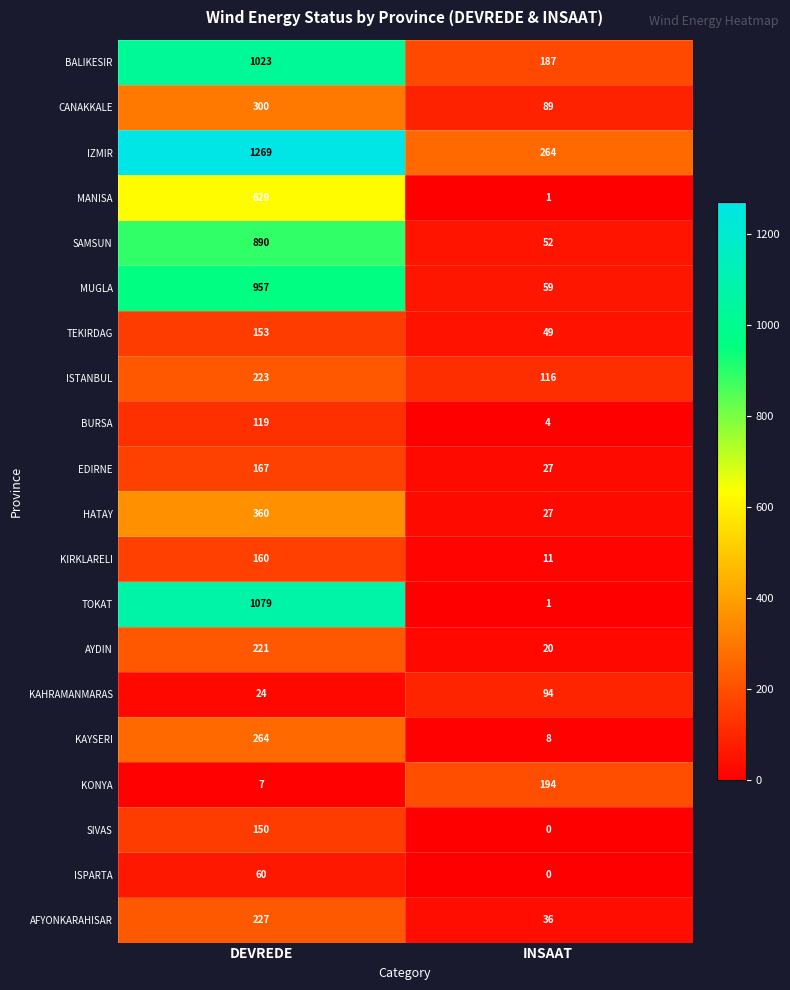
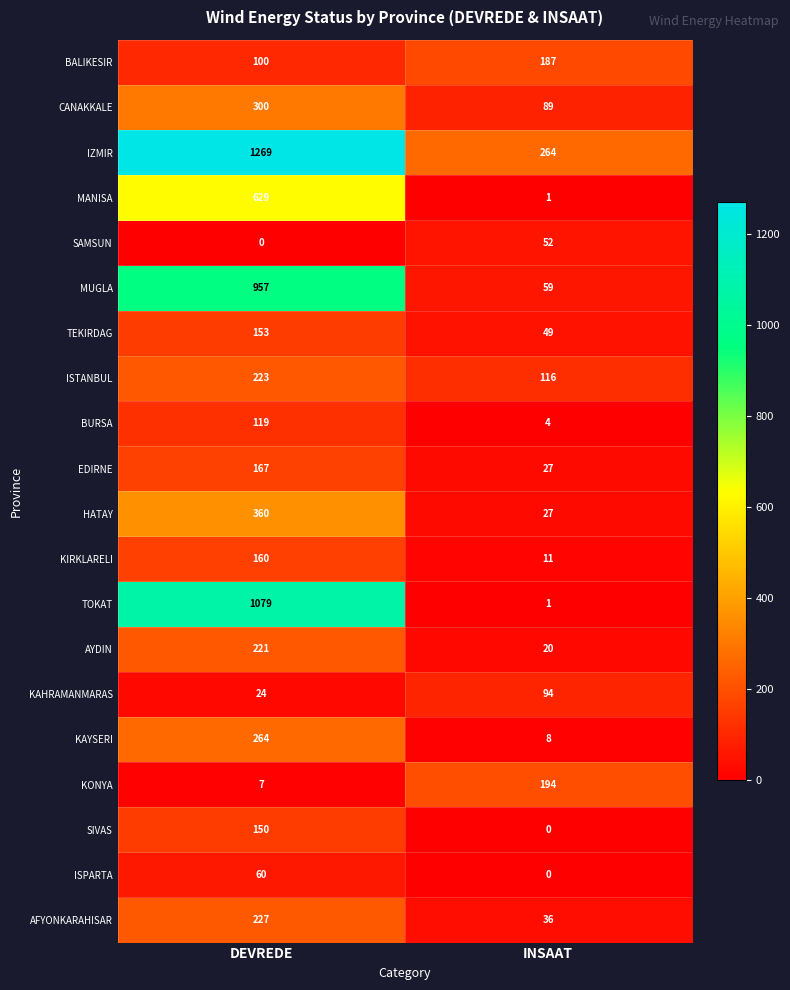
BALIKESIR, DEVREDE: 1023 -> 100
SAMSUN, DEVREDE: 890 -> 0
